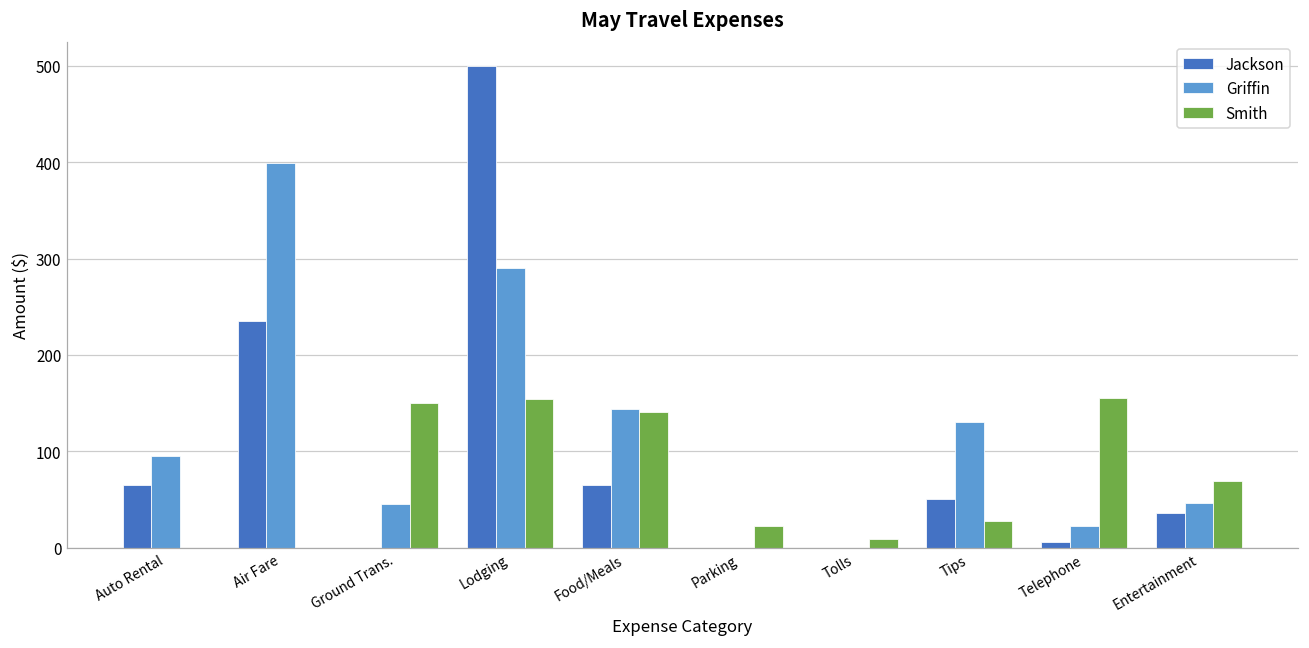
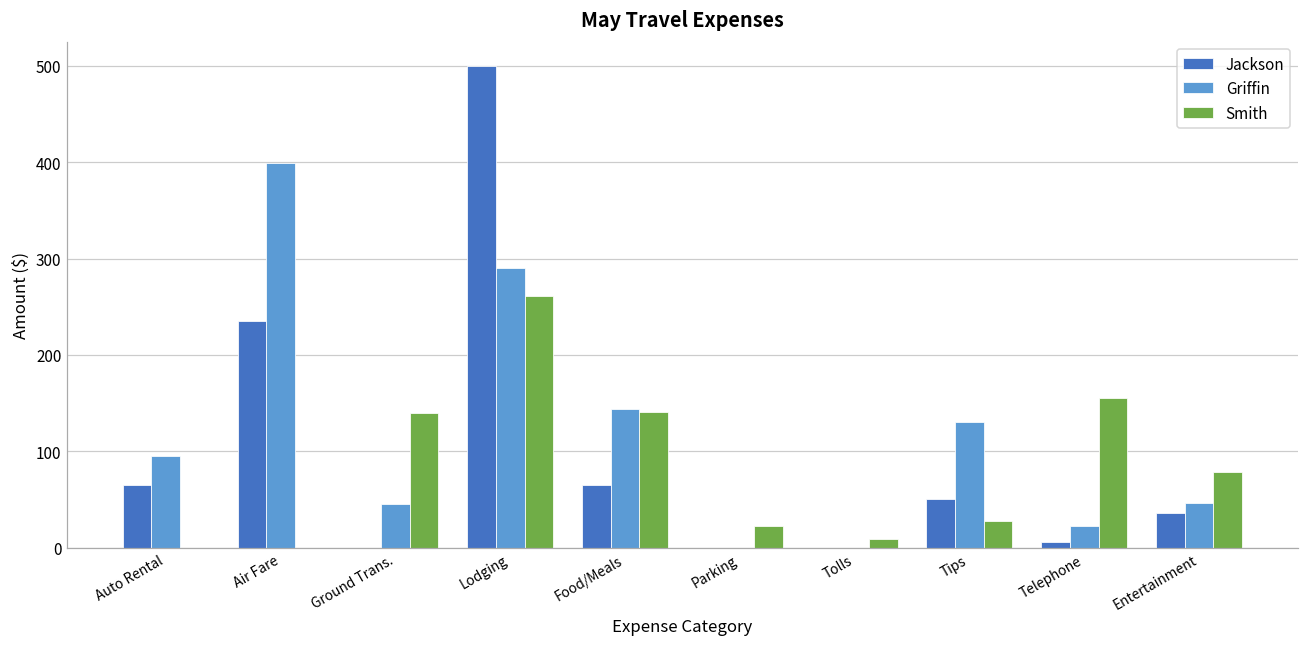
Smith, Ground Trans.: 150 -> 140
Smith, Lodging: 150 -> 260
Smith, Entertainment: 70 -> 80
